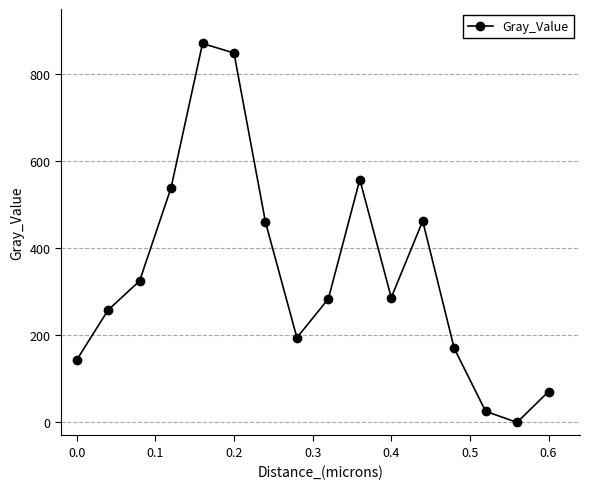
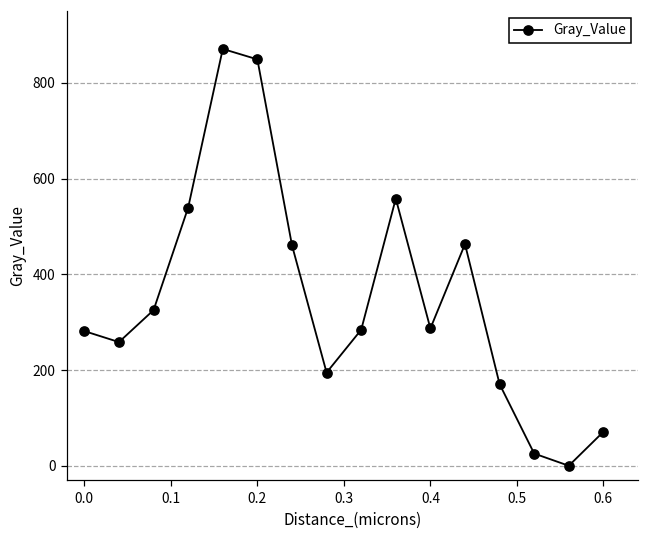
0.0: 140 -> 280
